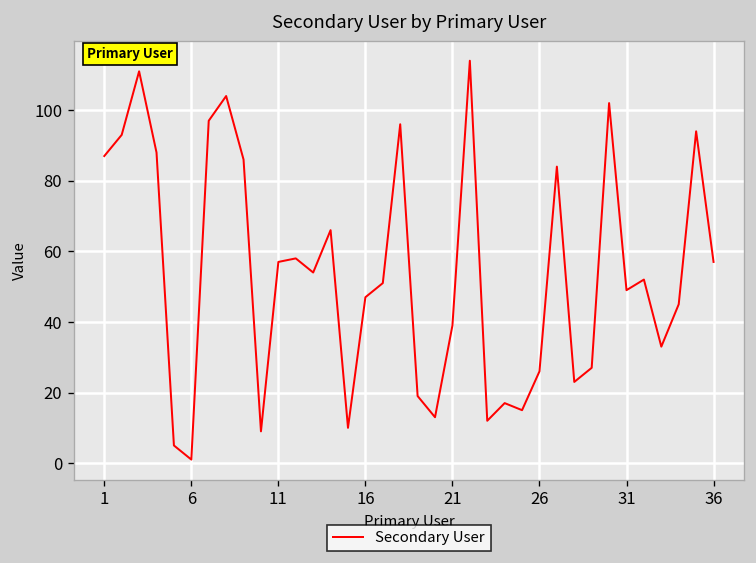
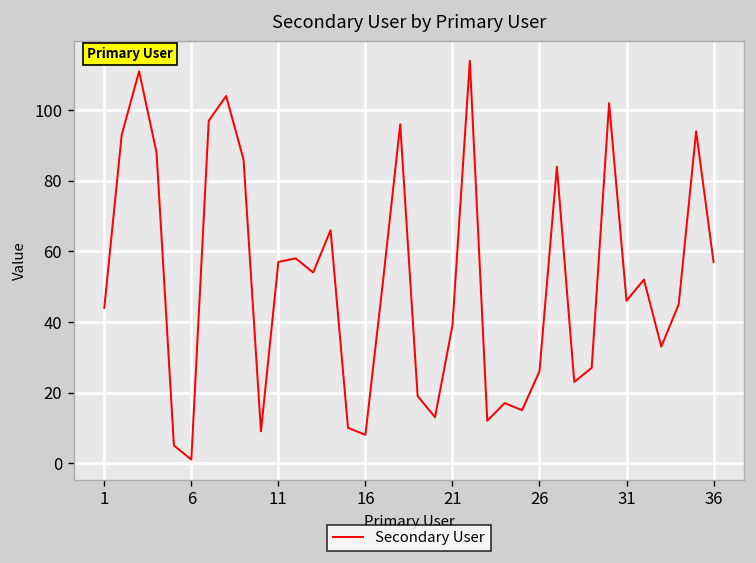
1: 87 -> 44
16: 47 -> 8
31: 49 -> 46
